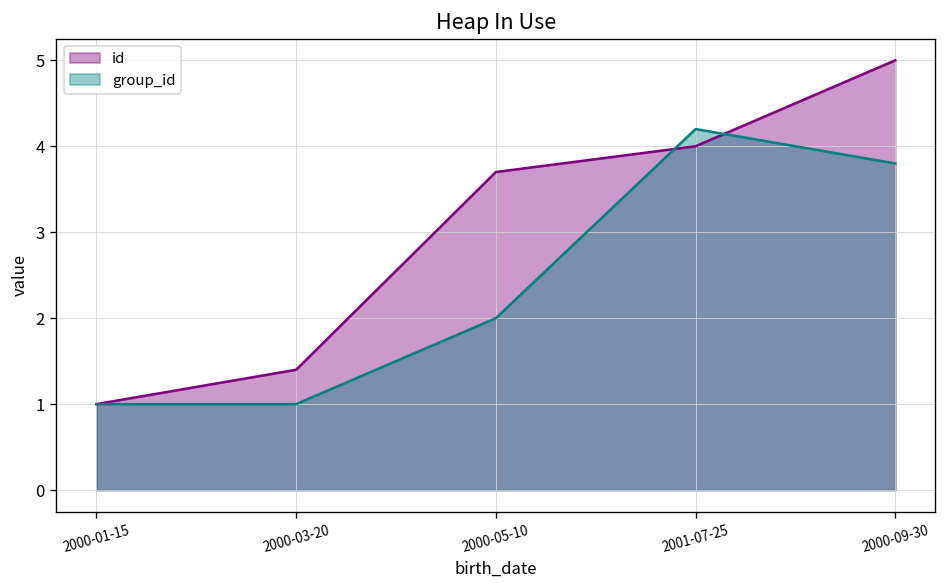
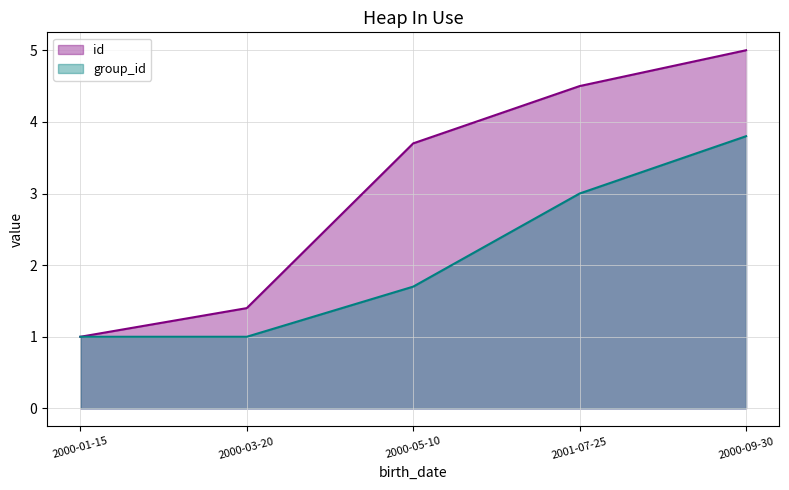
group_id, 2000-05-10: 2.0 -> 1.7
id, 2001-07-25: 4.0 -> 4.5
group_id, 2001-07-25: 4.2 -> 3.0
